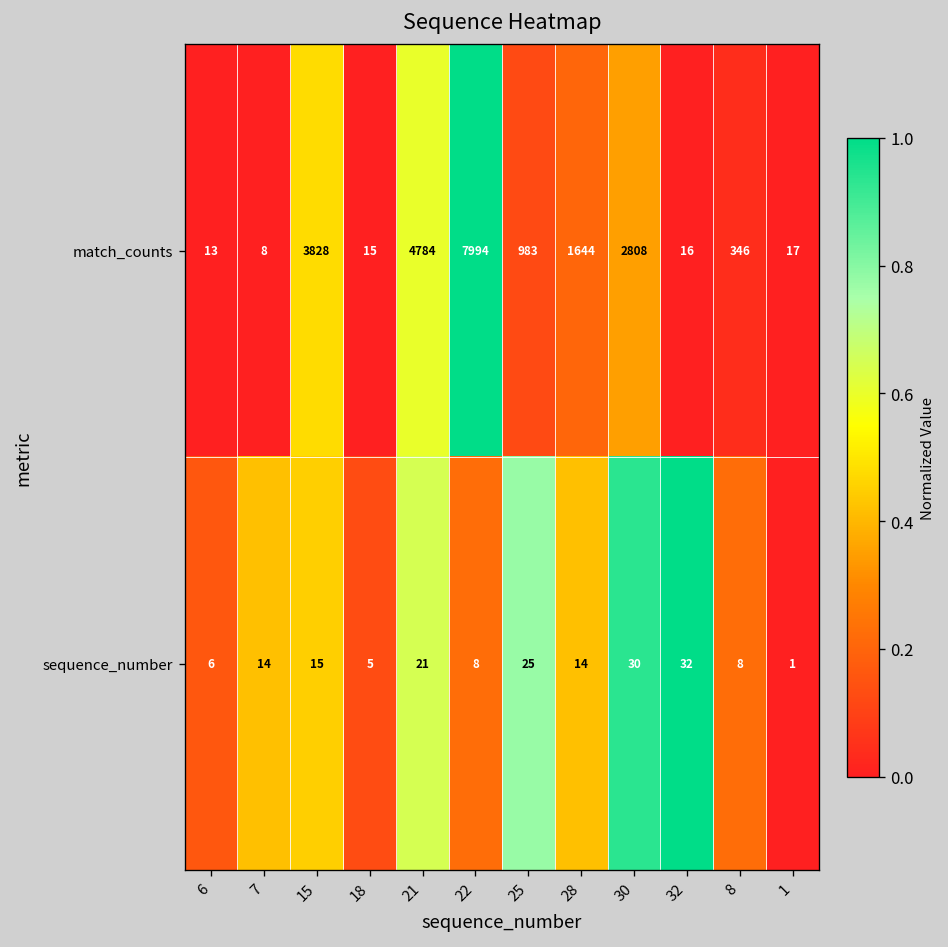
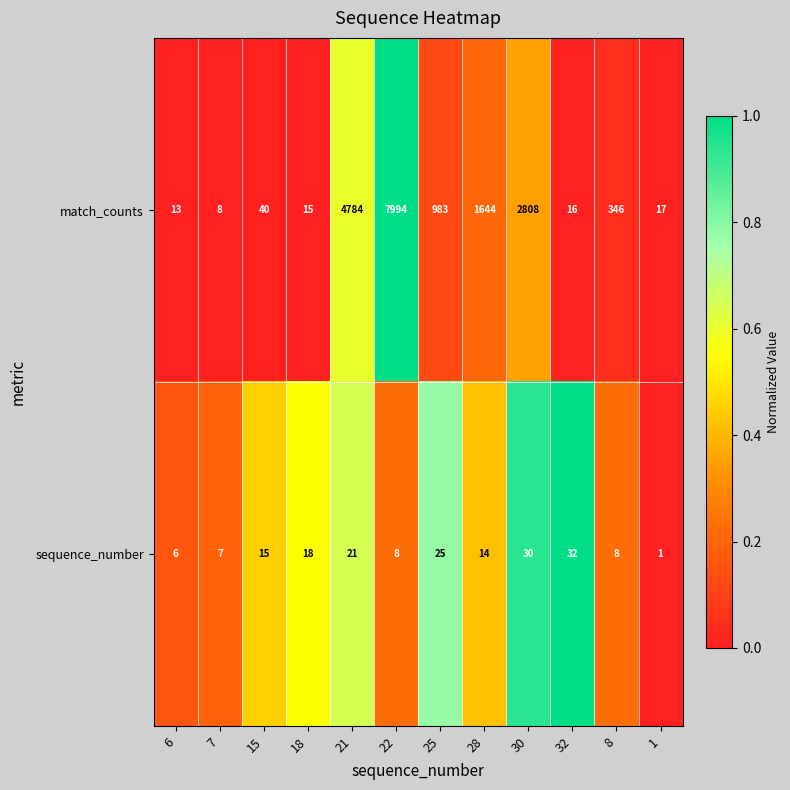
match_counts, 15: 3828 -> 40
sequence_number, 7: 14 -> 7
sequence_number, 18: 5 -> 18
